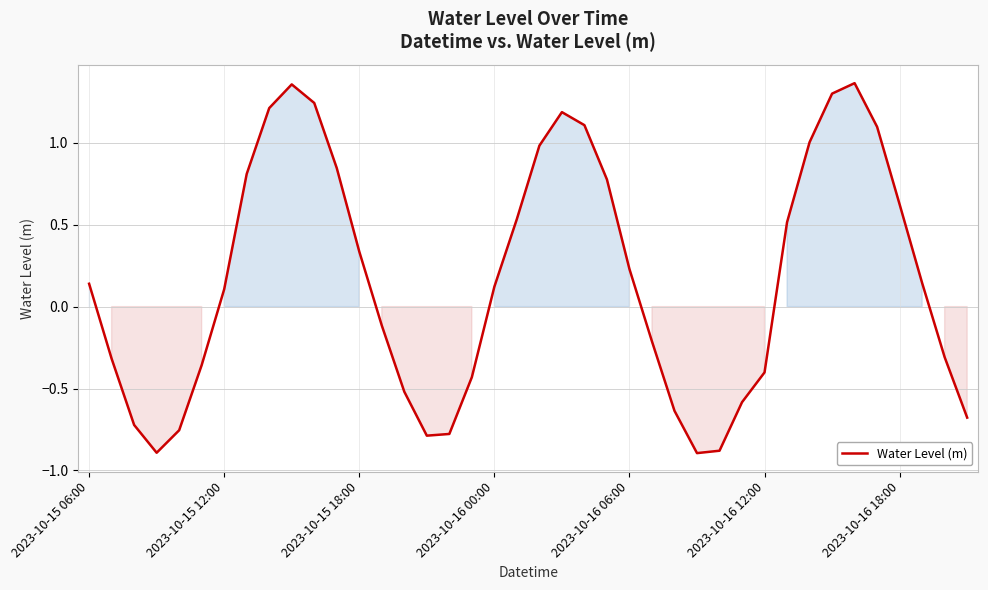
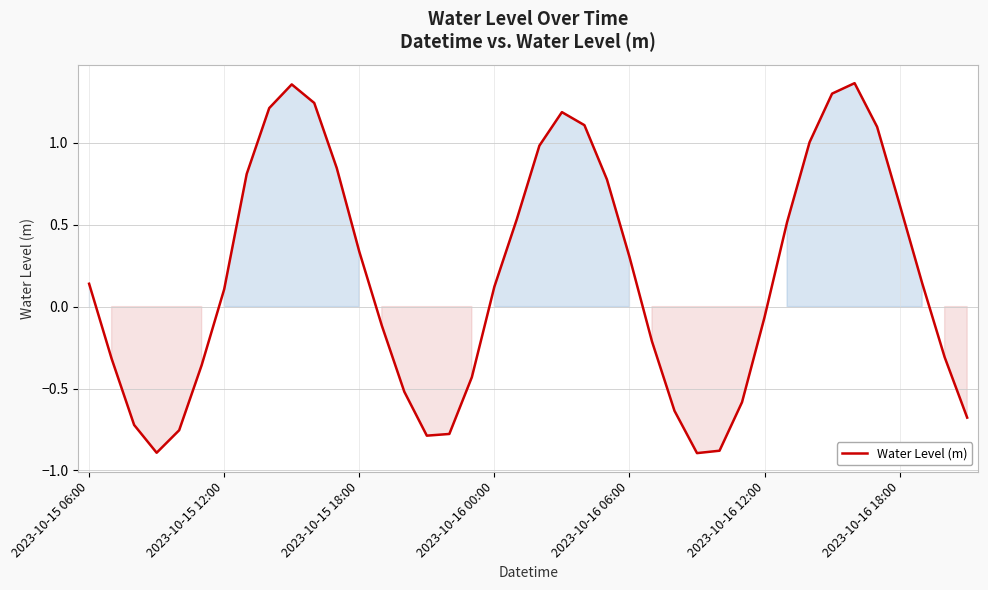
2023-10-16 06:00: 0.23 -> 0.30
2023-10-16 12:00: -0.40 -> -0.06
